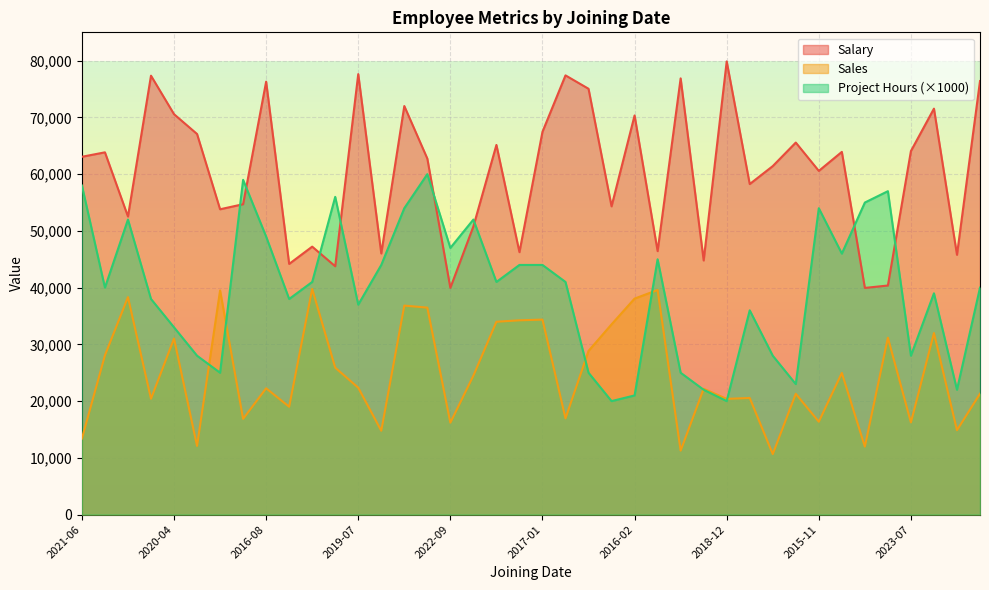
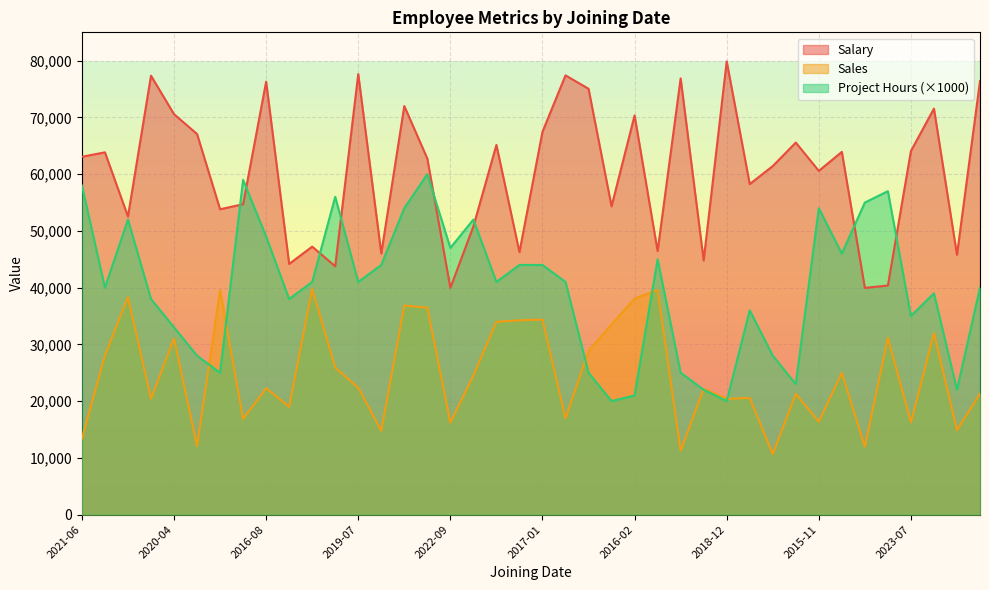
Project Hours (×1000), 2019-07: 37,000 -> 41,000
Project Hours (×1000), 2023-07: 28,000 -> 35,000
